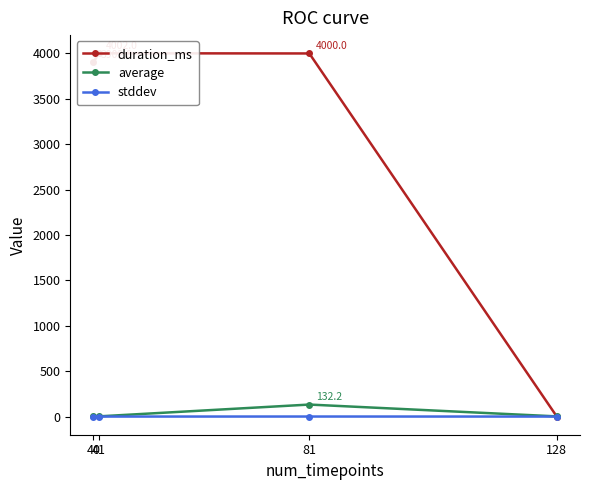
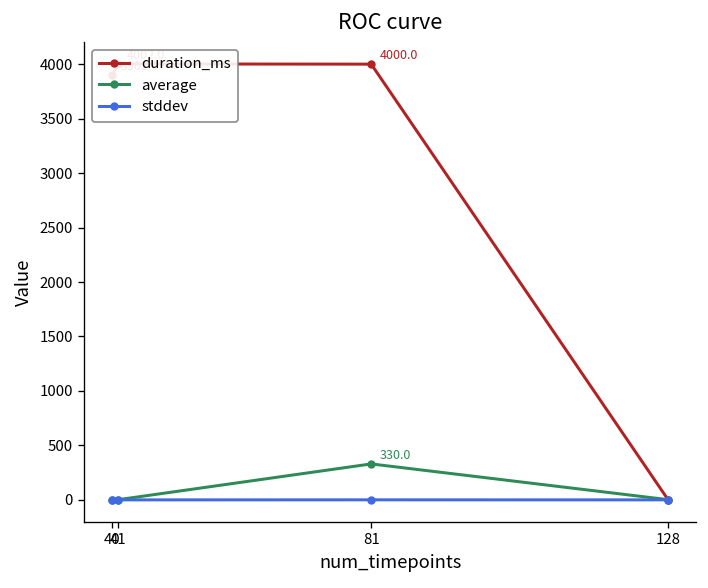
average, 81: 132.2 -> 330.0
